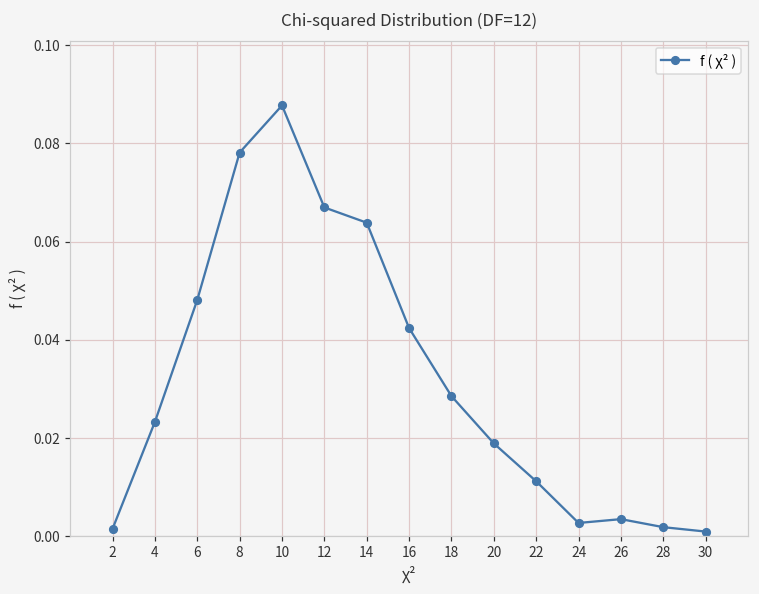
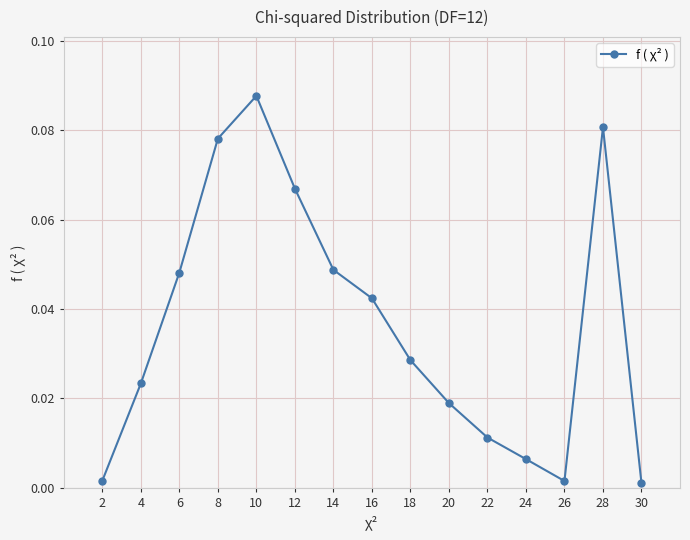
14: 0.064 -> 0.049
24: 0.003 -> 0.006
26: 0.003 -> 0.001
28: 0.002 -> 0.081
